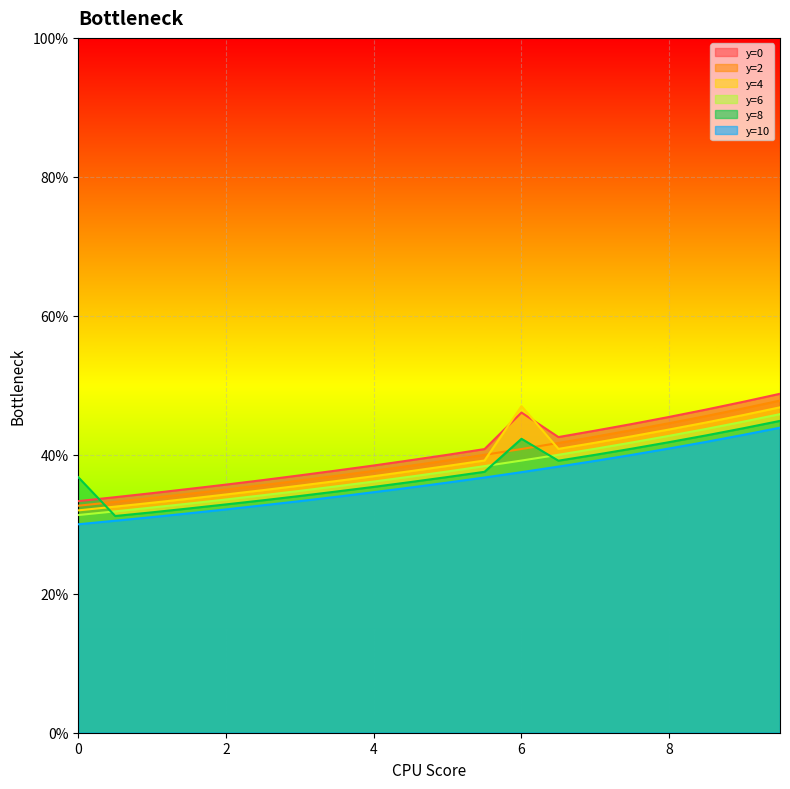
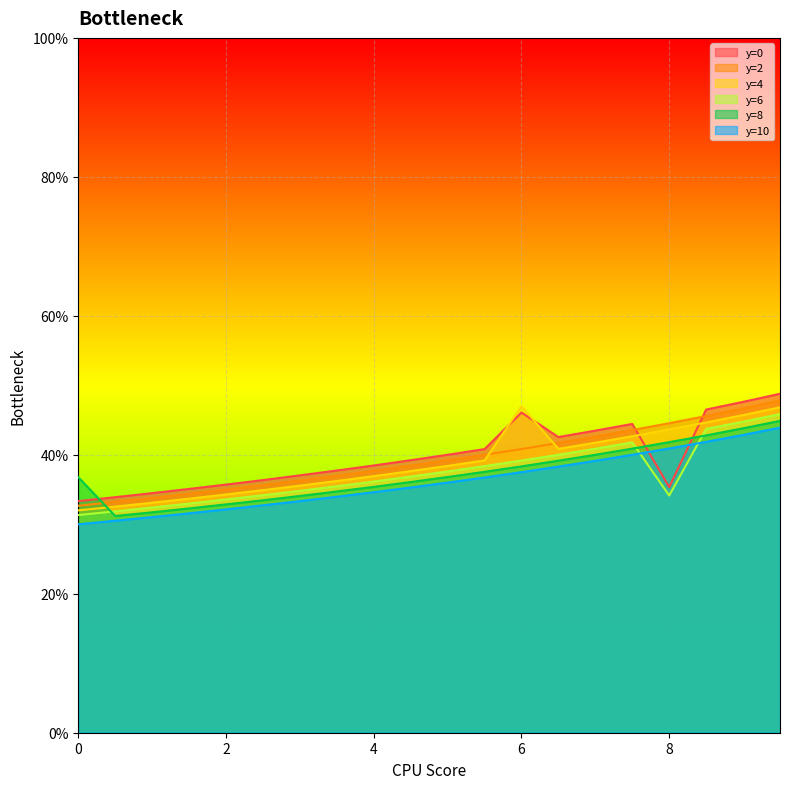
y=8, 6: 42% -> 38%
y=0, 8: 45% -> 35%
y=6, 8: 43% -> 34%
